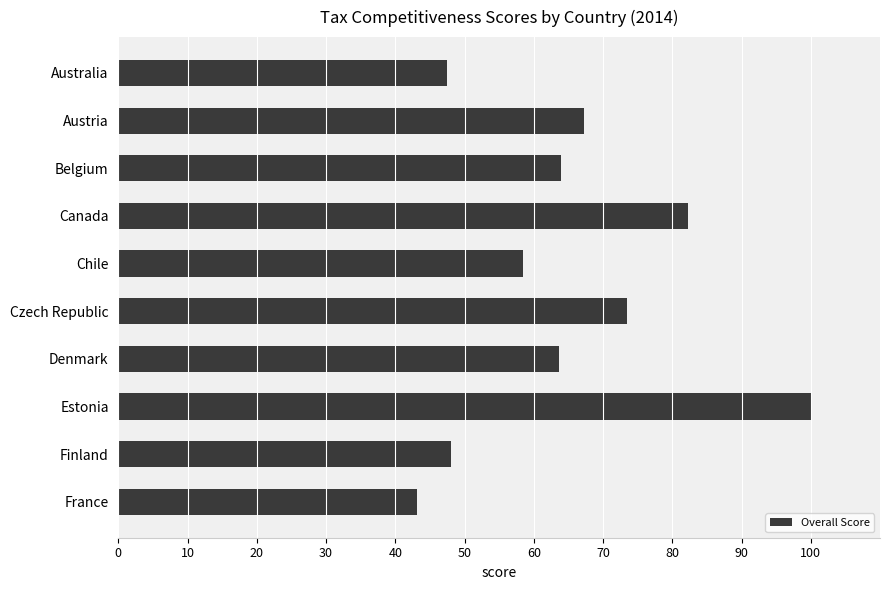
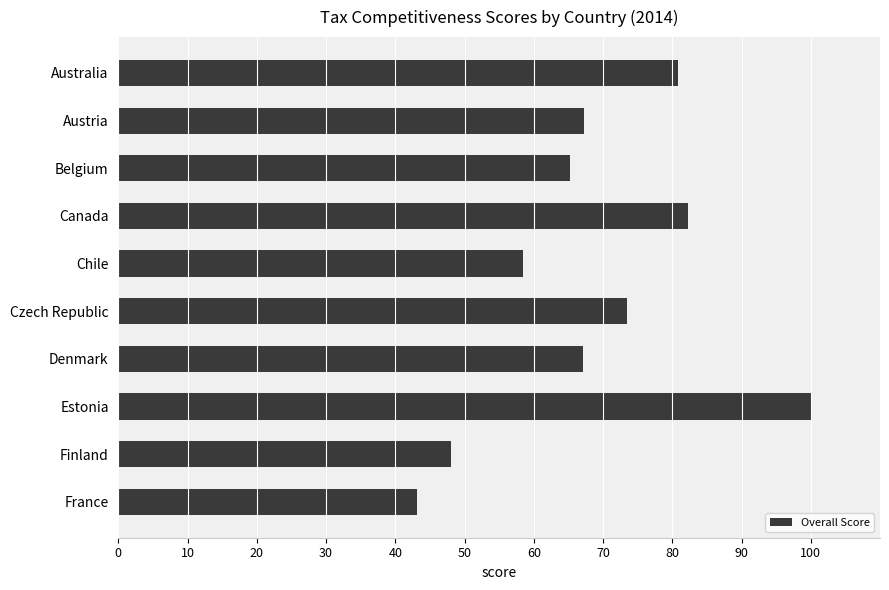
Australia: 47 -> 81
Belgium: 64 -> 65
Denmark: 64 -> 67
